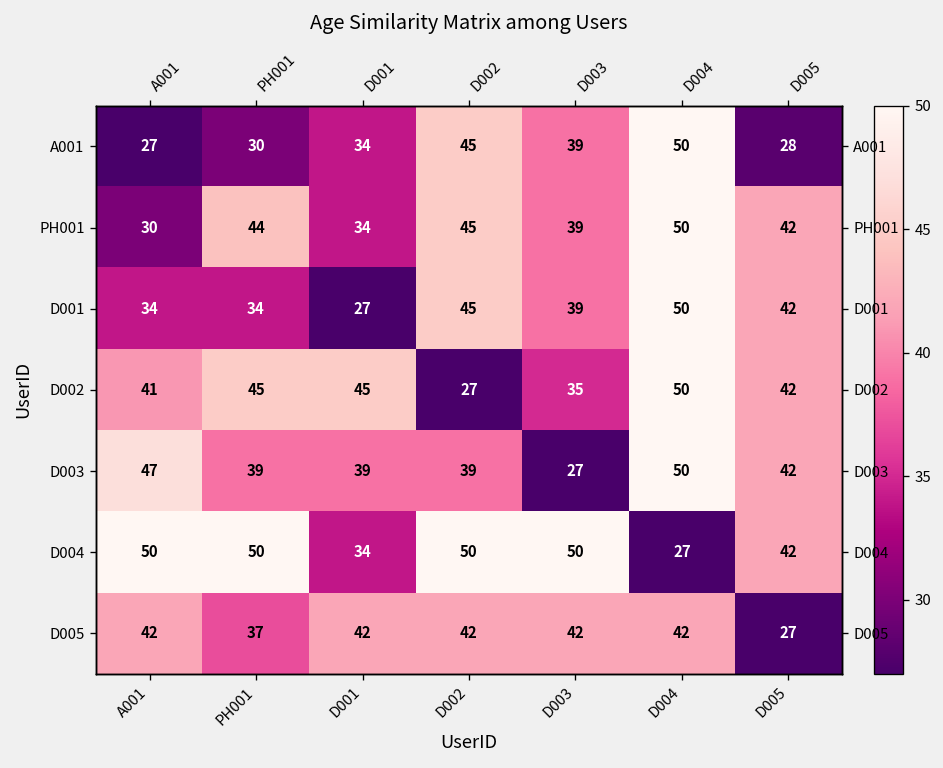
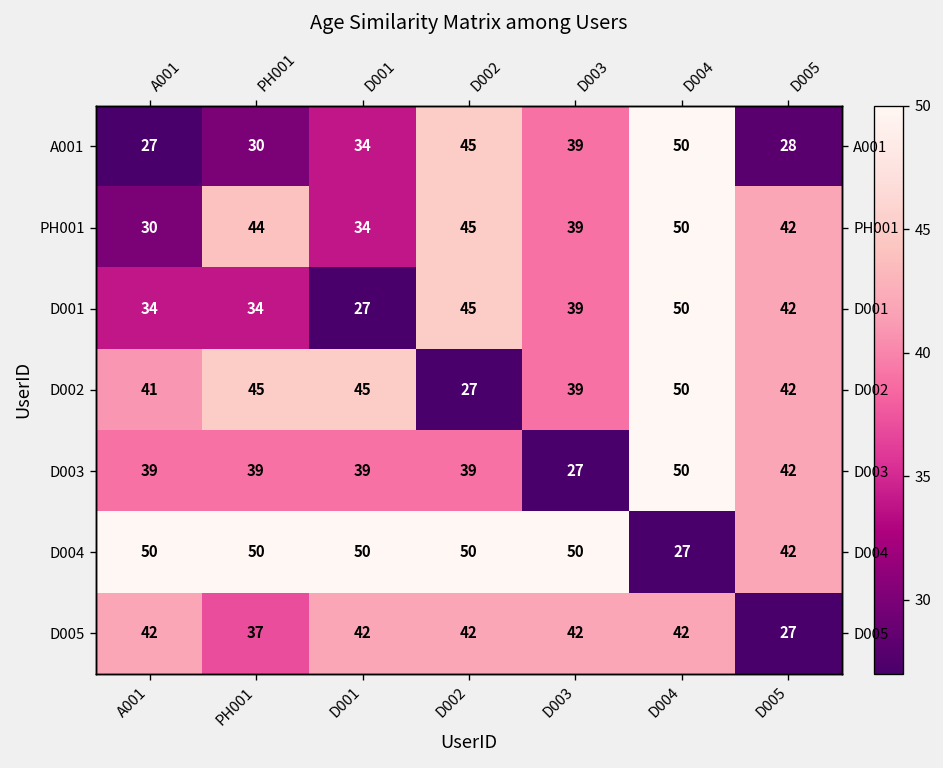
D002, D003: 35 -> 39
D003, A001: 47 -> 39
D004, D001: 34 -> 50
